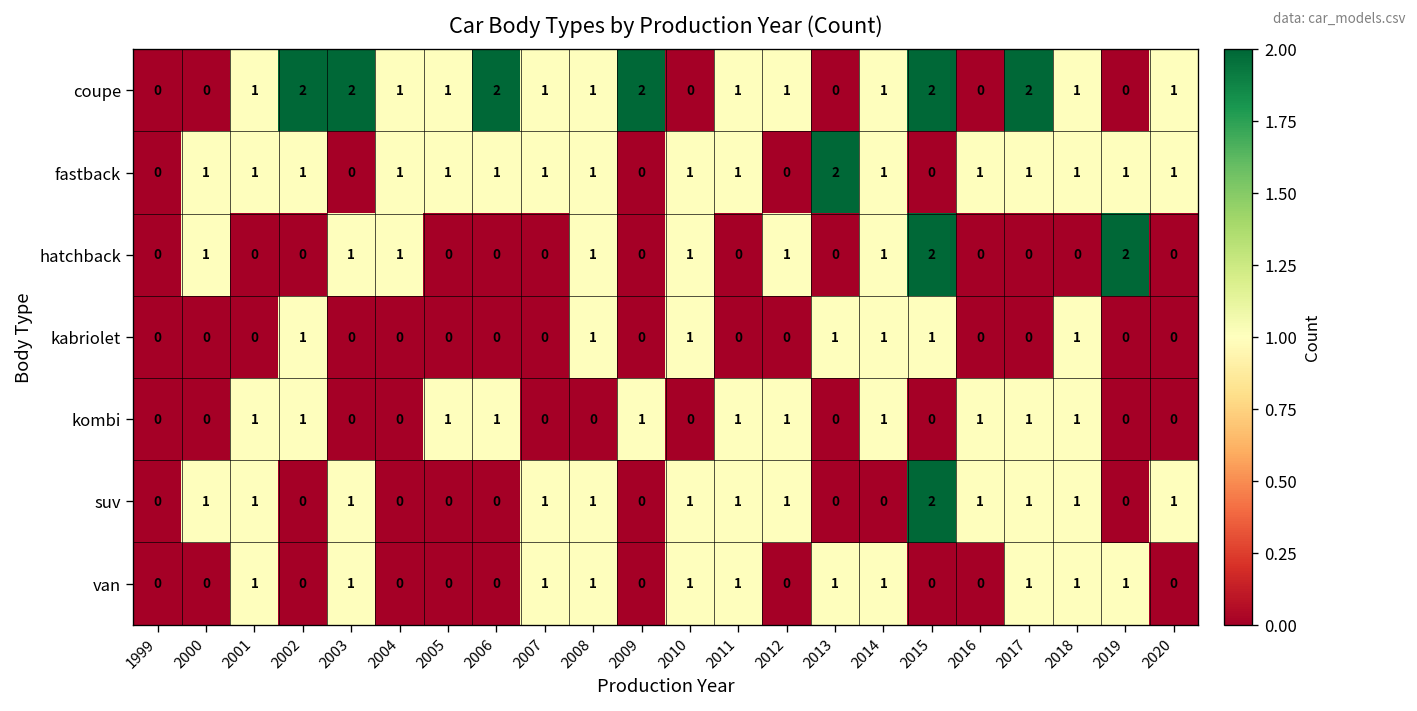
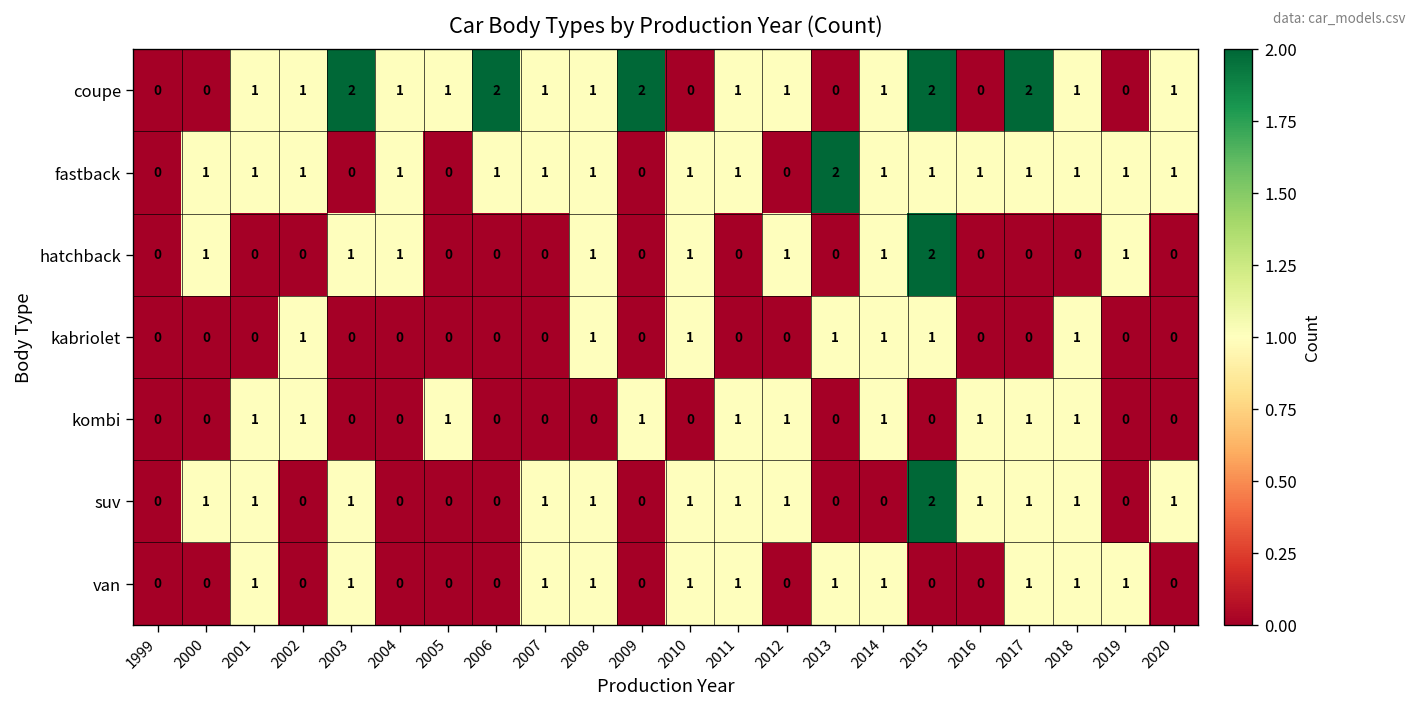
coupe, 2002: 2 -> 1
fastback, 2005: 1 -> 0
fastback, 2015: 0 -> 1
hatchback, 2019: 2 -> 1
kombi, 2006: 1 -> 0
